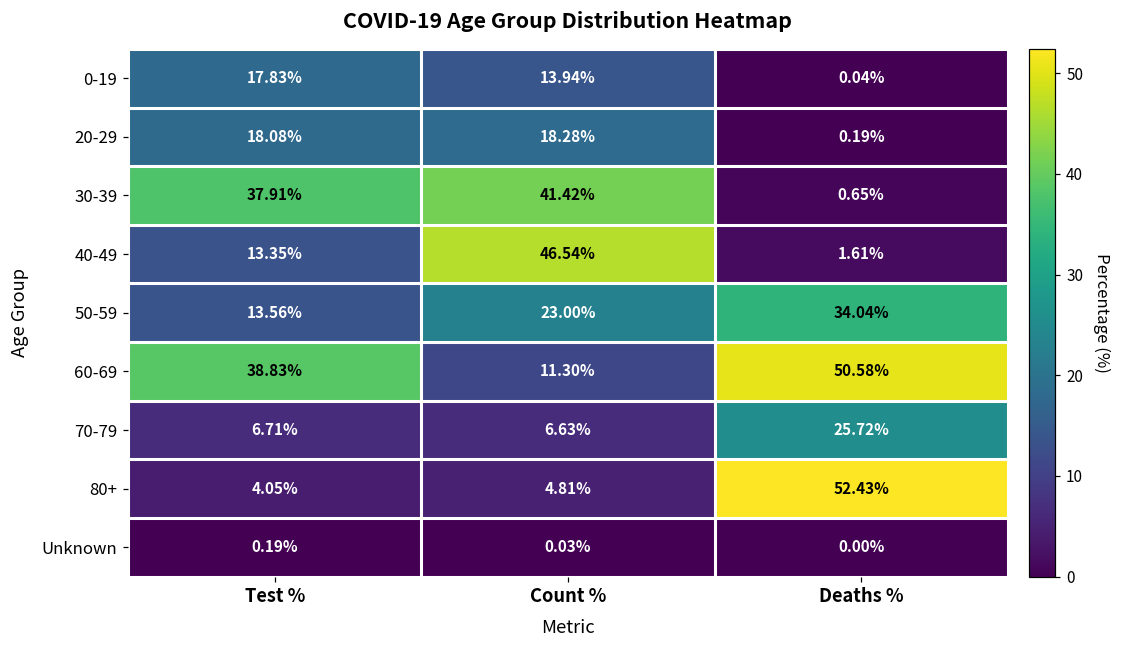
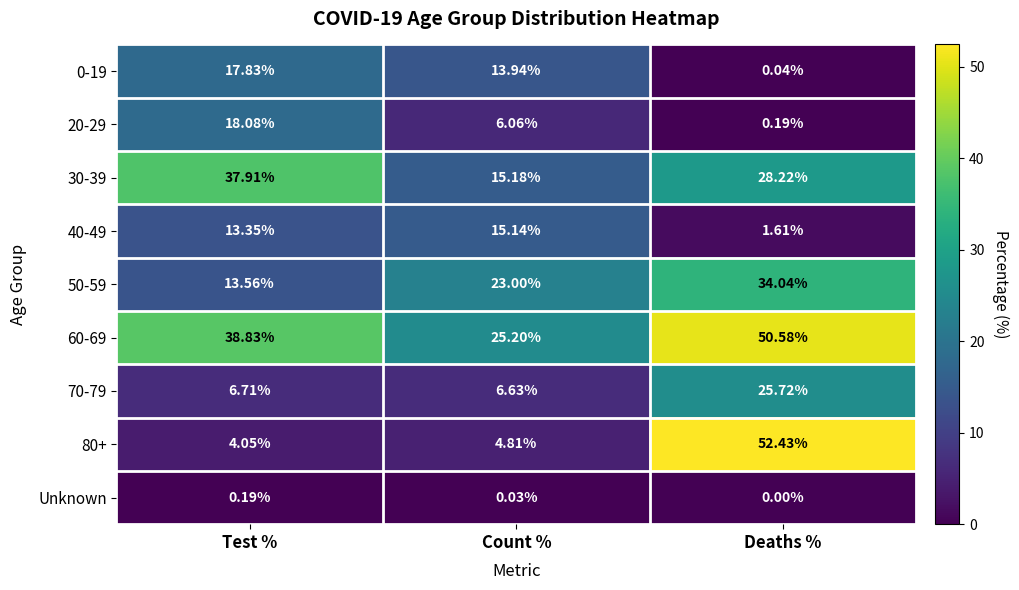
20-29, Count %: 18.28% -> 6.06%
30-39, Count %: 41.42% -> 15.18%
30-39, Deaths %: 0.65% -> 28.22%
40-49, Count %: 46.54% -> 15.14%
60-69, Count %: 11.30% -> 25.20%
